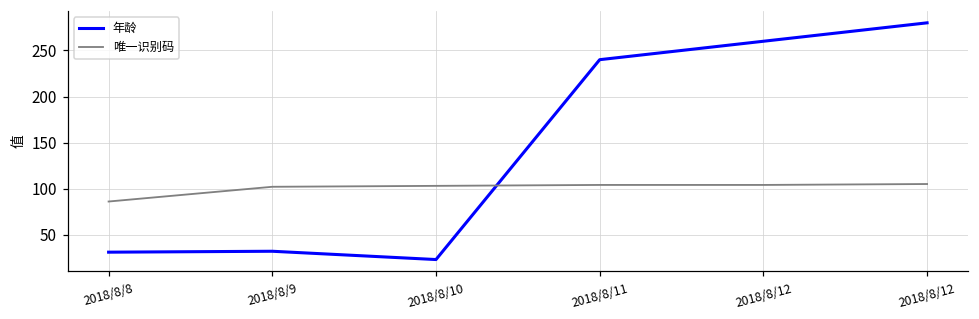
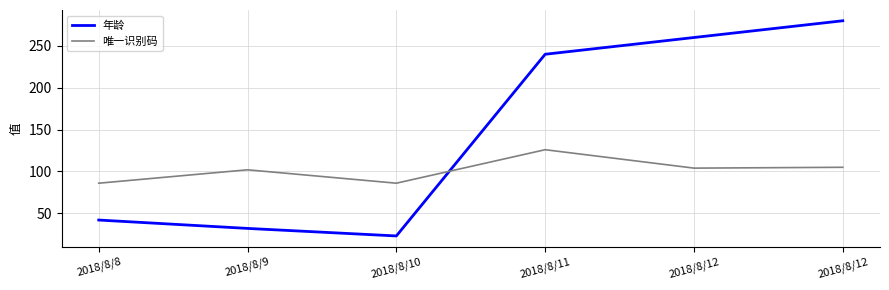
年龄, 2018/8/8: 30 -> 40
唯一识别码, 2018/8/10: 100 -> 90
唯一识别码, 2018/8/11: 100 -> 130
